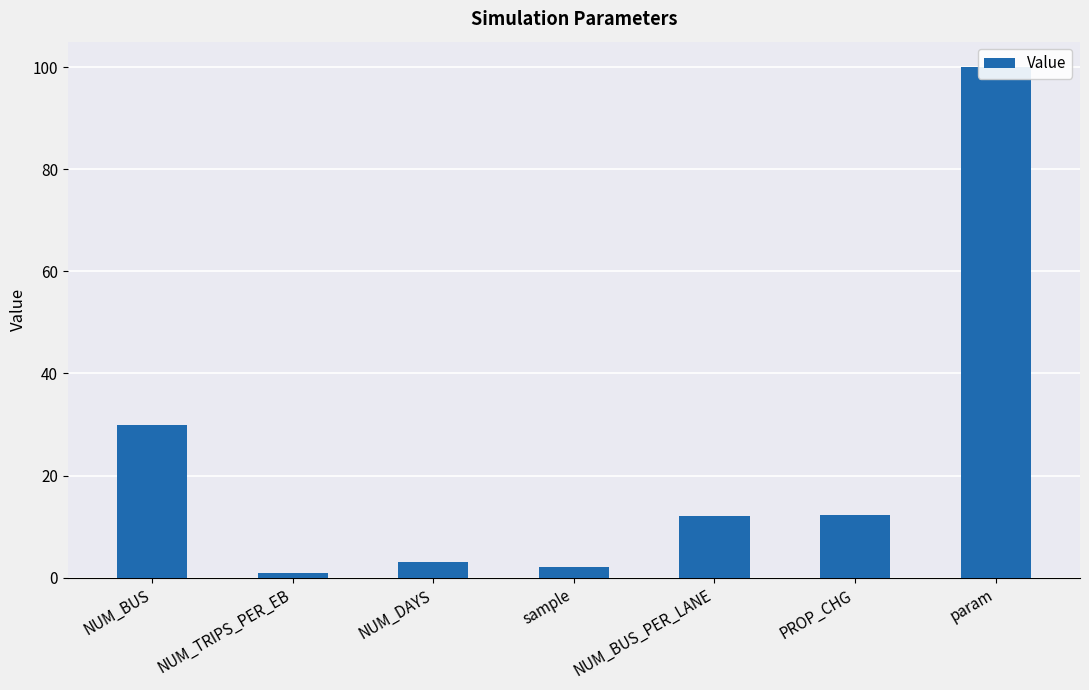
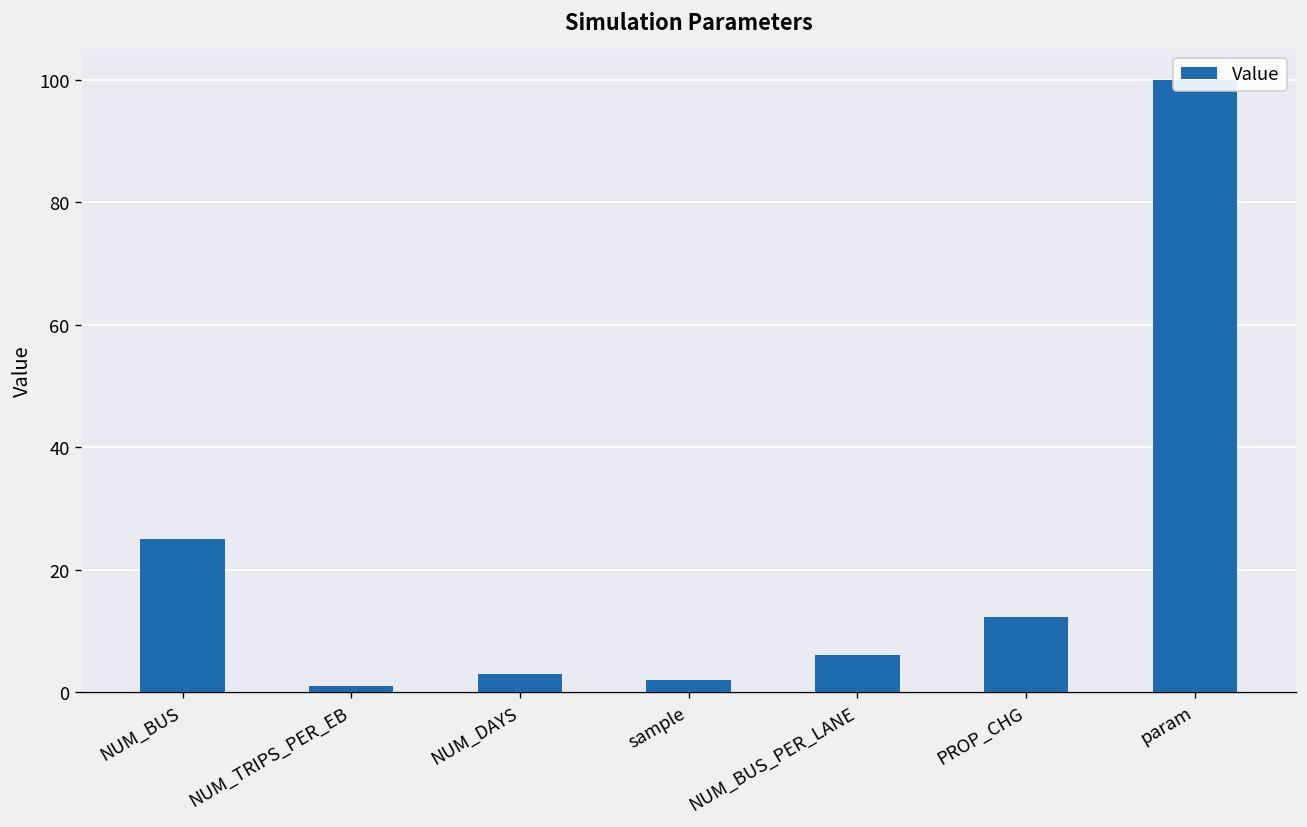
NUM_BUS: 30 -> 25
NUM_BUS_PER_LANE: 12 -> 6
